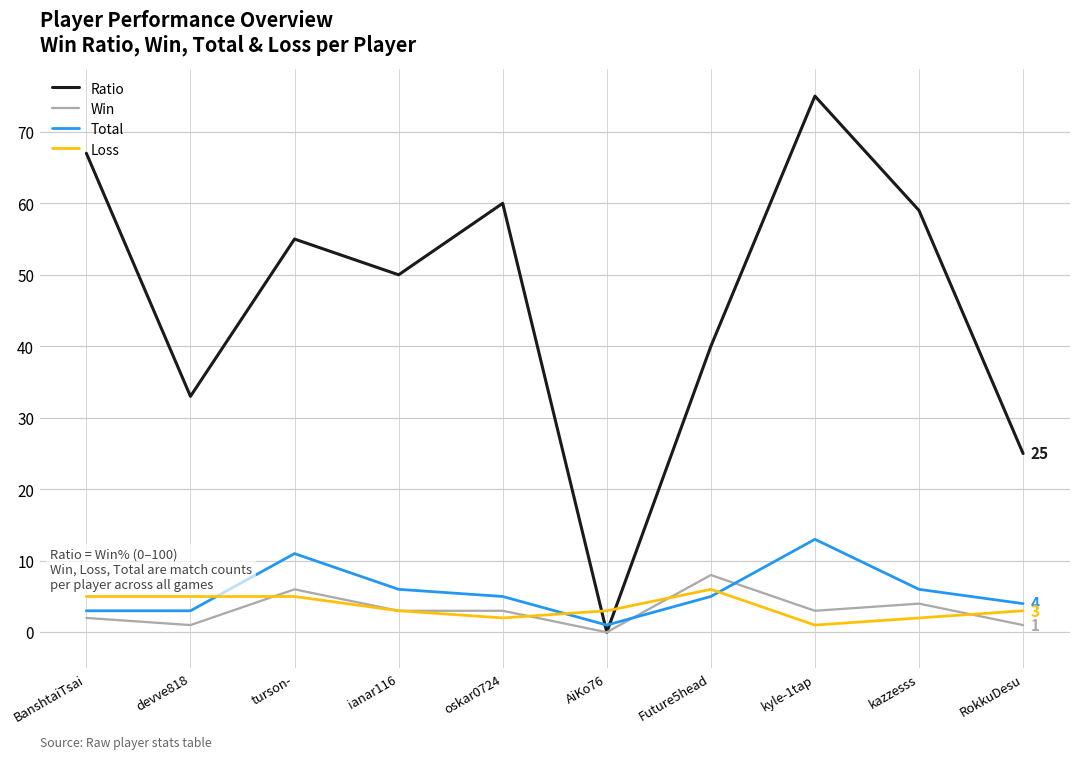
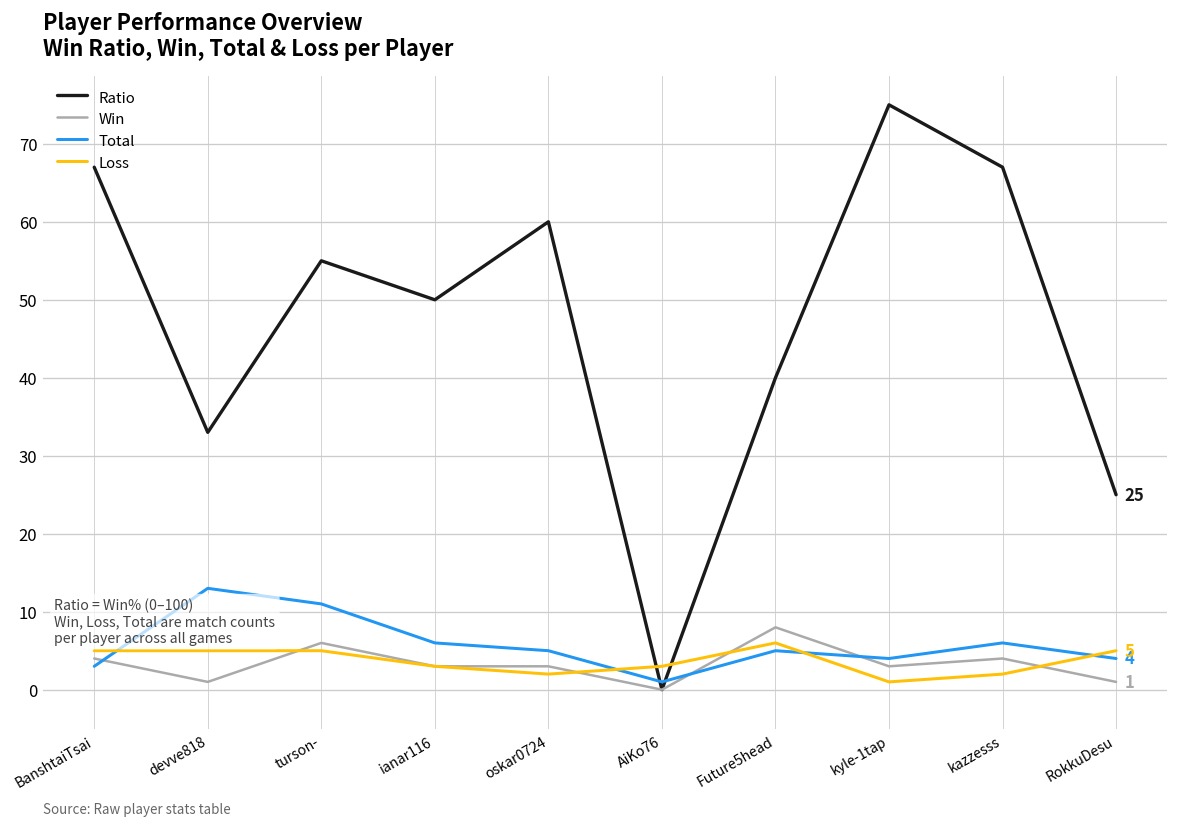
Win, BanshtaiTsai: 2 -> 4
Total, devve818: 3 -> 13
Total, kyle-1tap: 13 -> 4
Ratio, kazzesss: 59 -> 67
Loss, RokkuDesu: 3 -> 5
